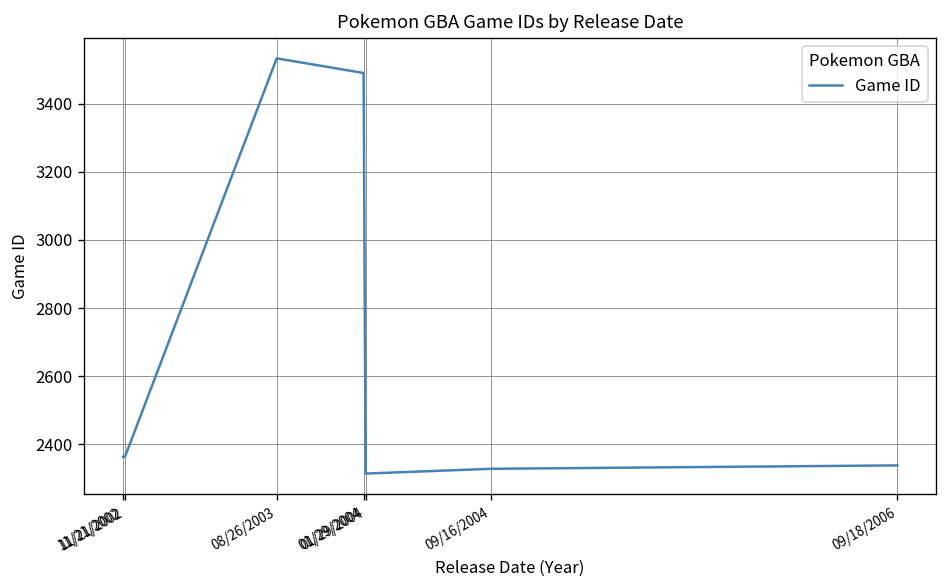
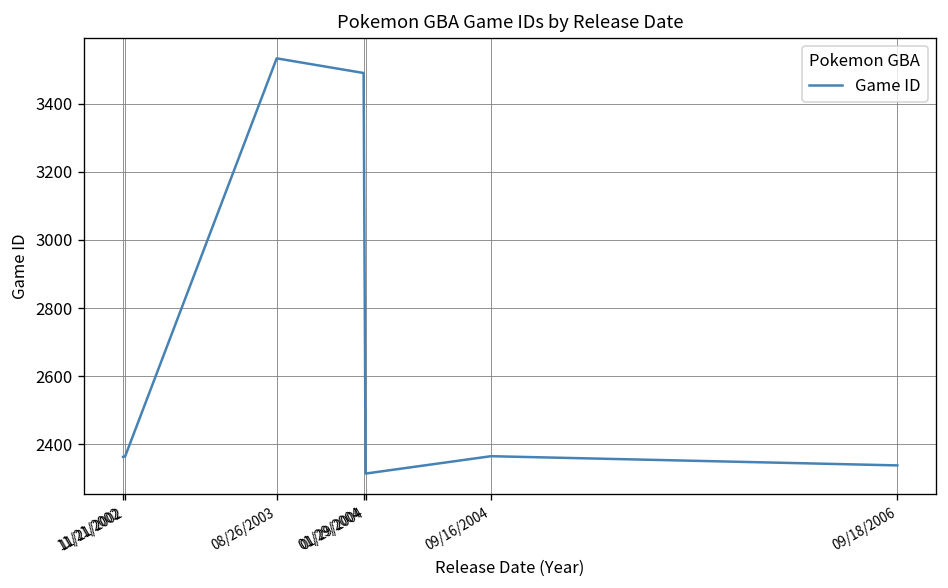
09/16/2004: 2330 -> 2370
